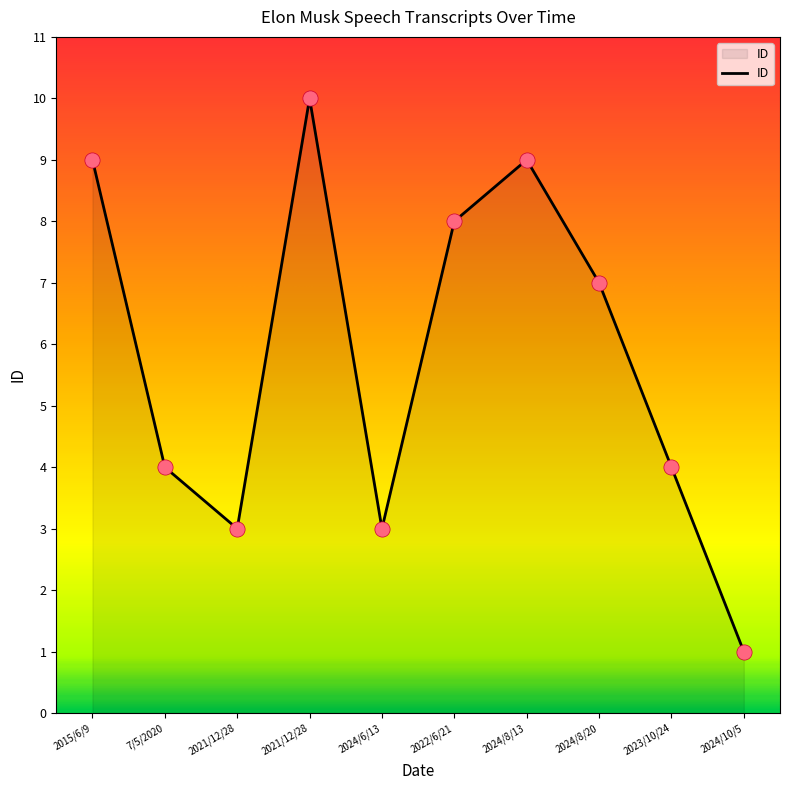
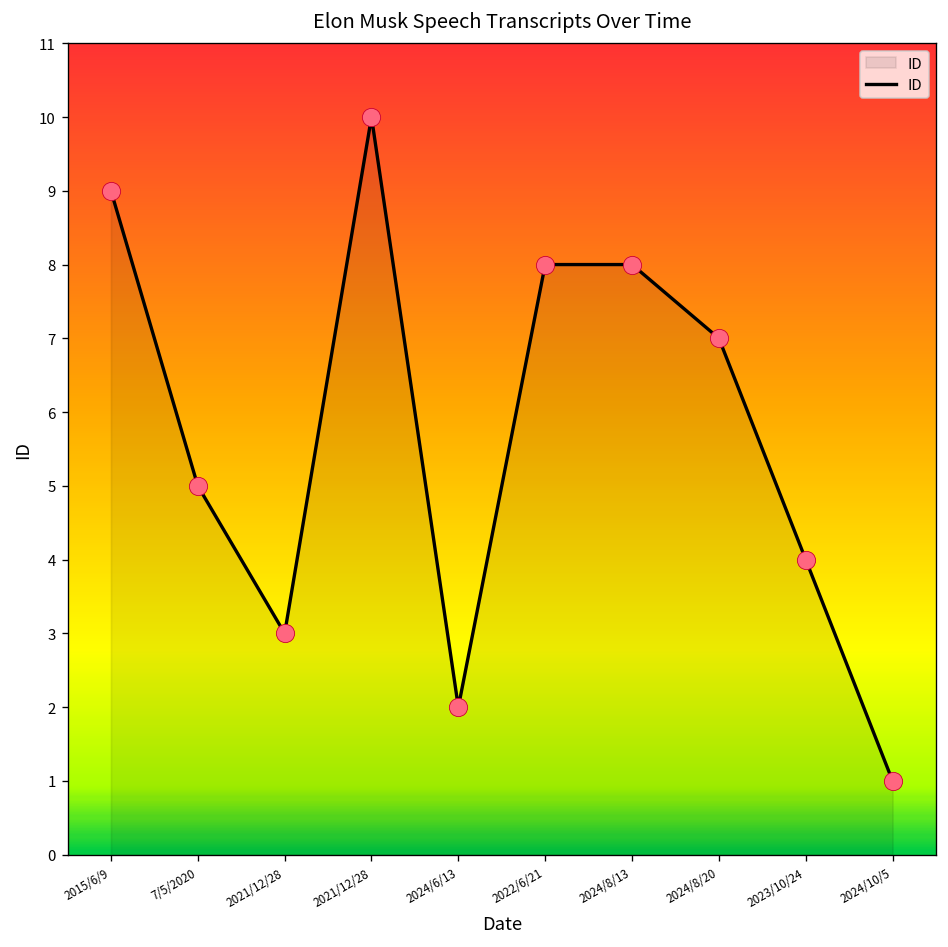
7/5/2020: 4 -> 5
2024/6/13: 3 -> 2
2024/8/13: 9 -> 8
